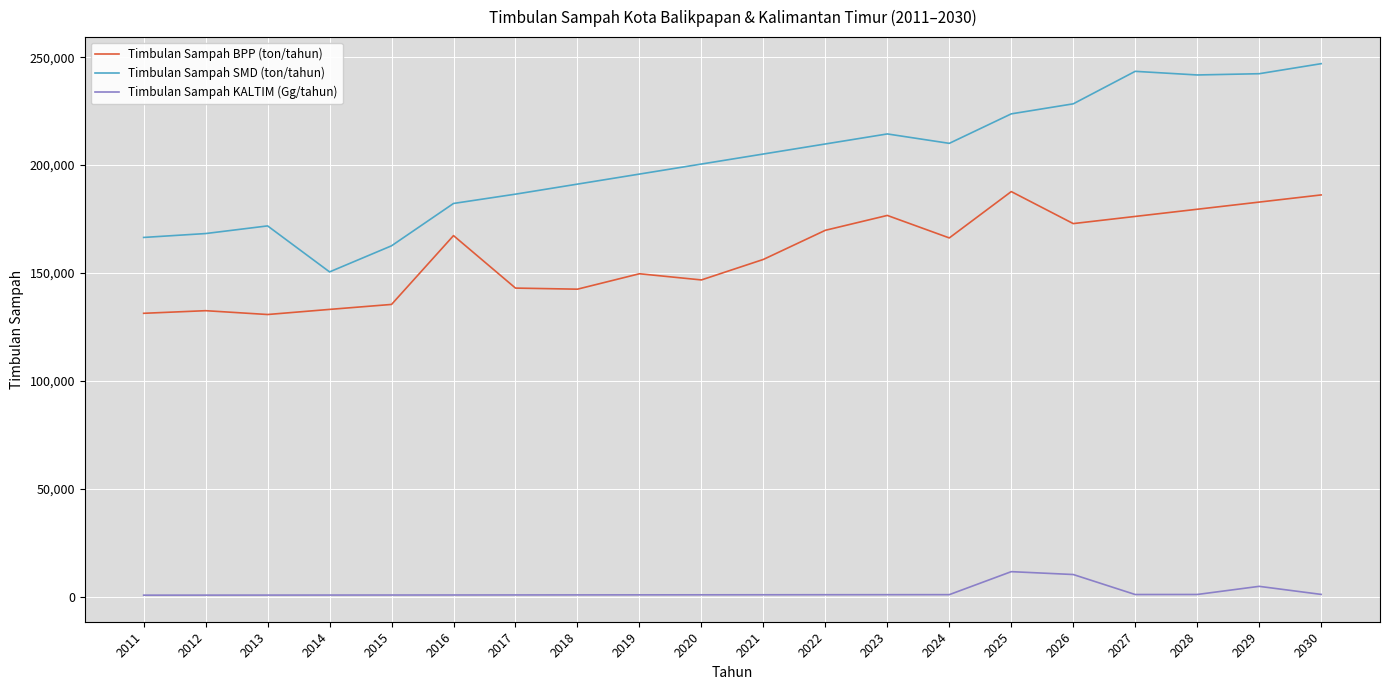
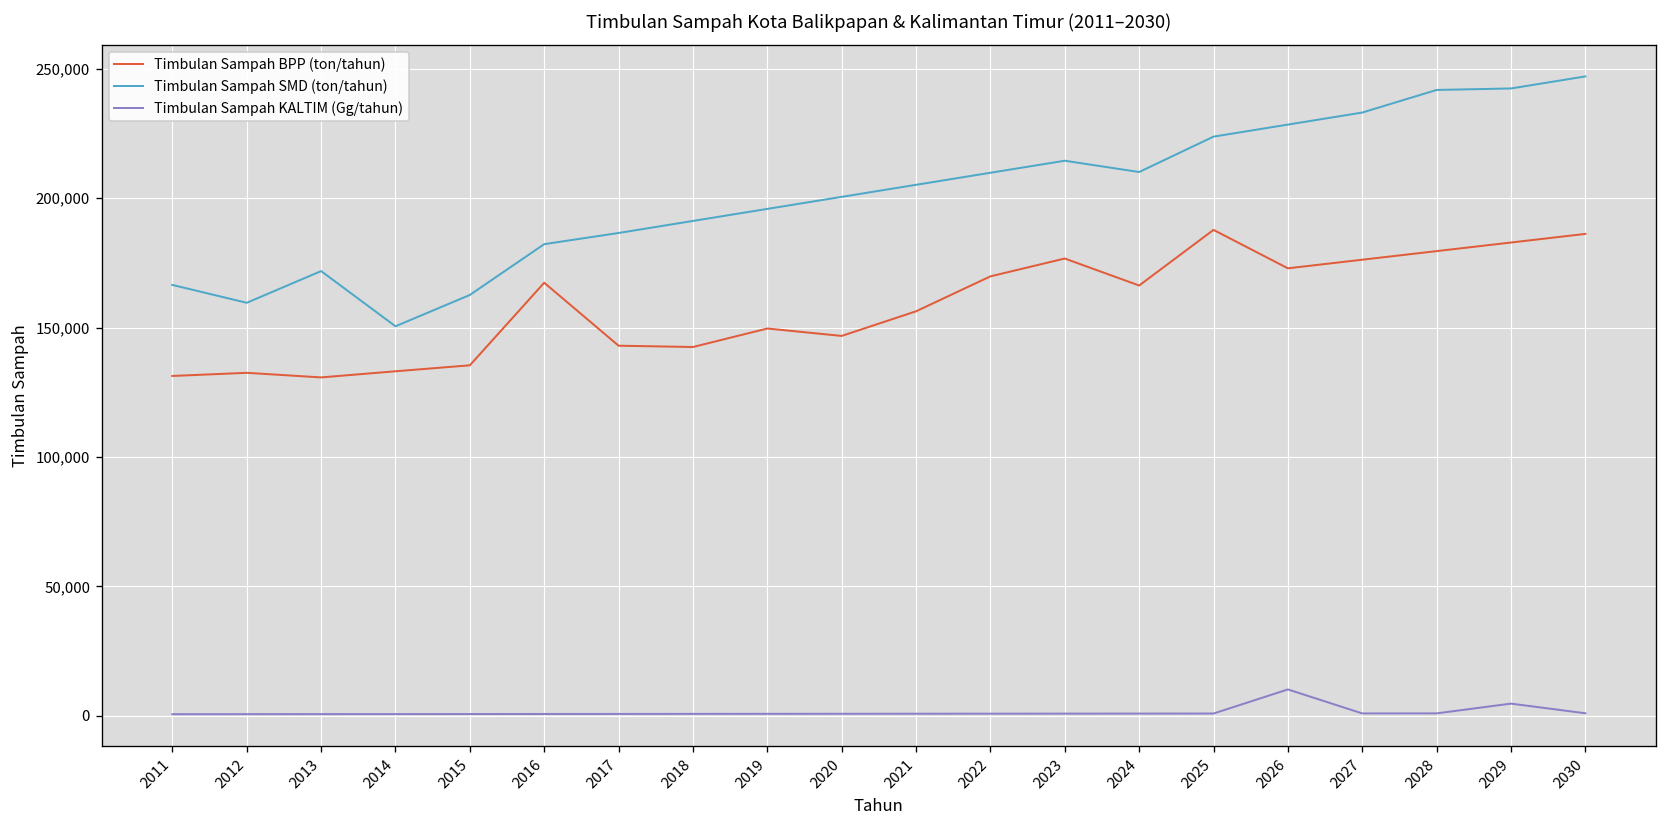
Timbulan Sampah SMD (ton/tahun), 2012: 168,000 -> 160,000
Timbulan Sampah KALTIM (Gg/tahun), 2025: 12,000 -> 1,000
Timbulan Sampah SMD (ton/tahun), 2027: 243,000 -> 233,000
